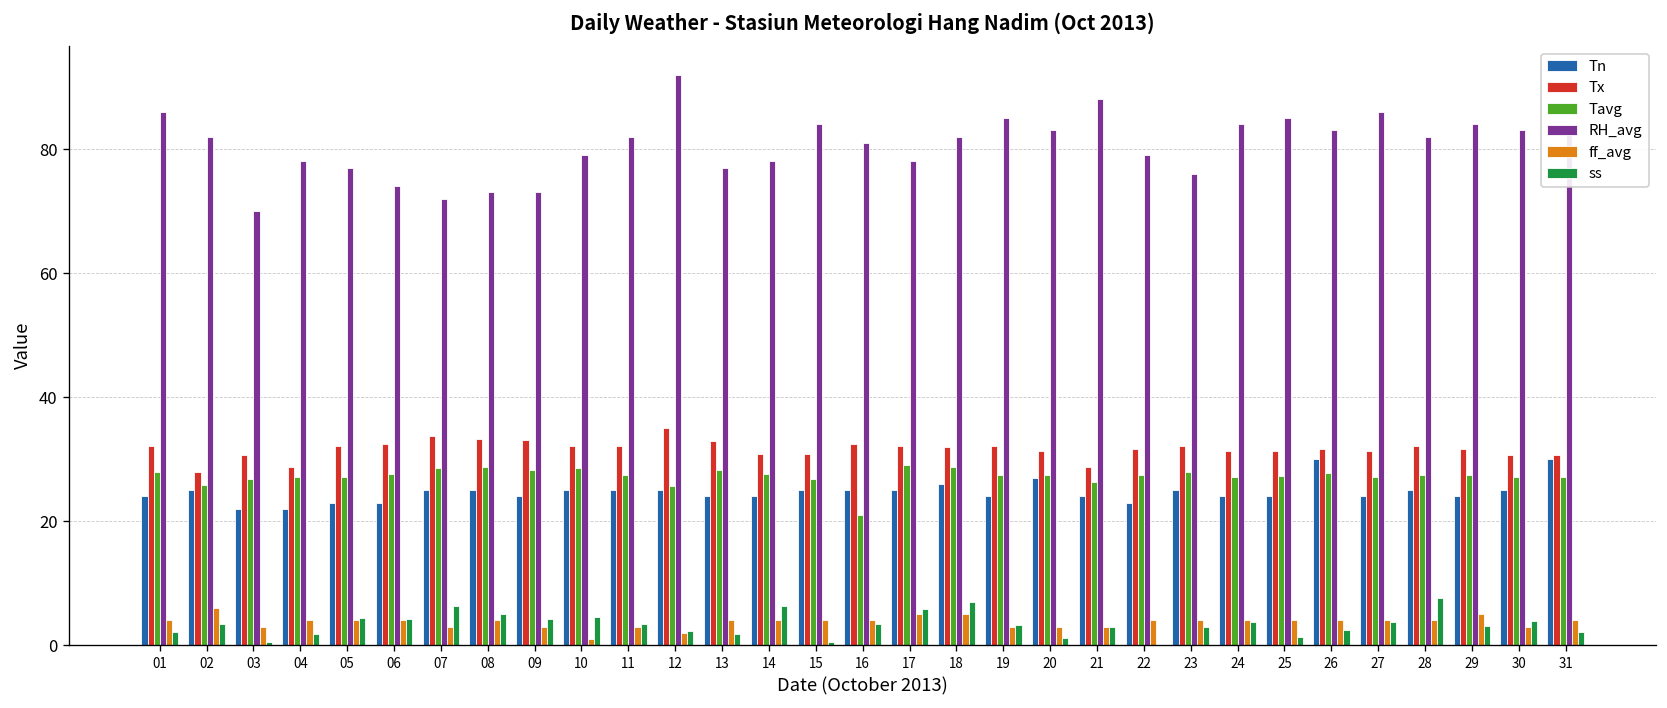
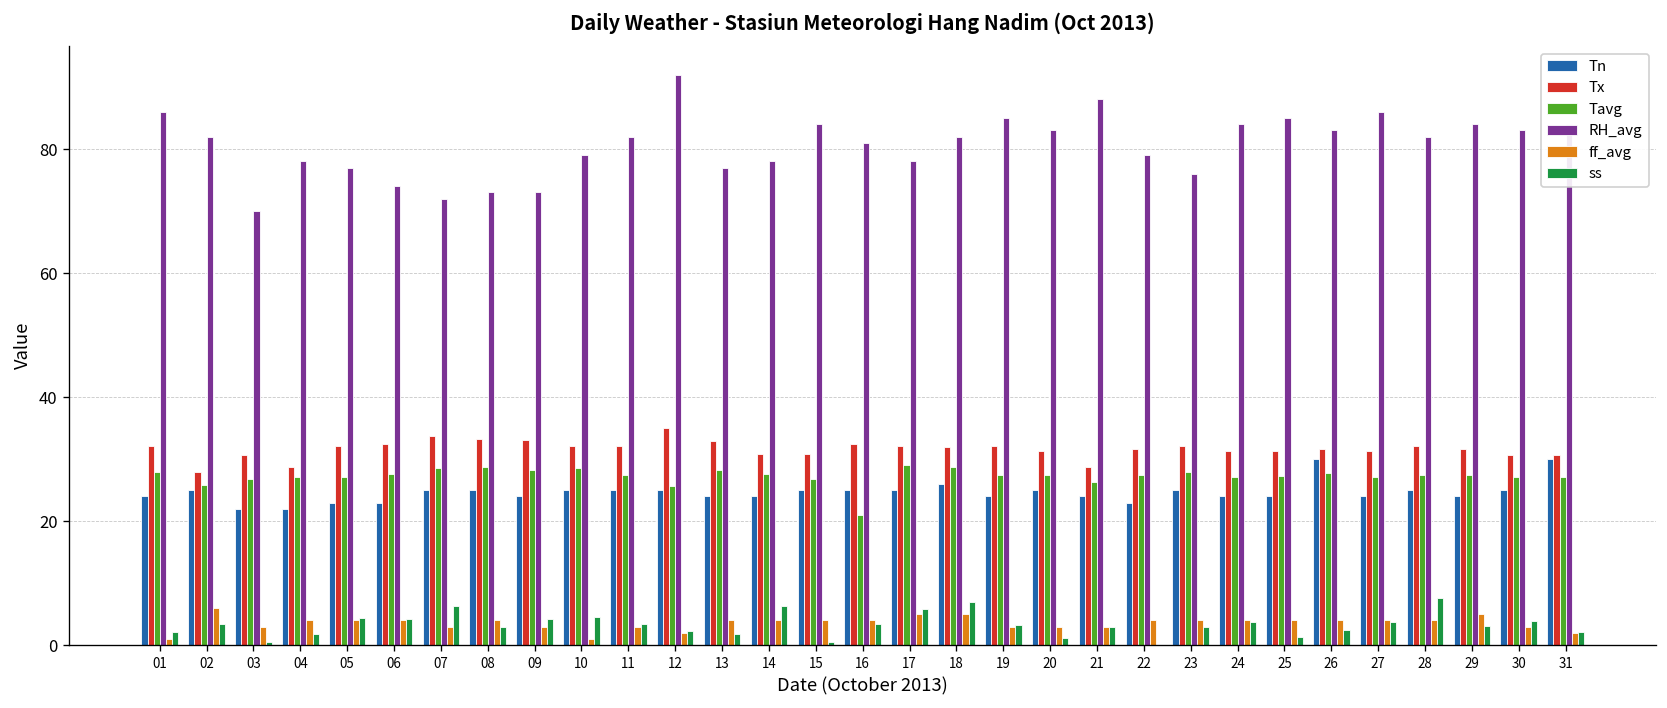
ff_avg, 01: 4 -> 1
ss, 08: 5 -> 3
Tn, 20: 27 -> 25
ff_avg, 31: 4 -> 2
